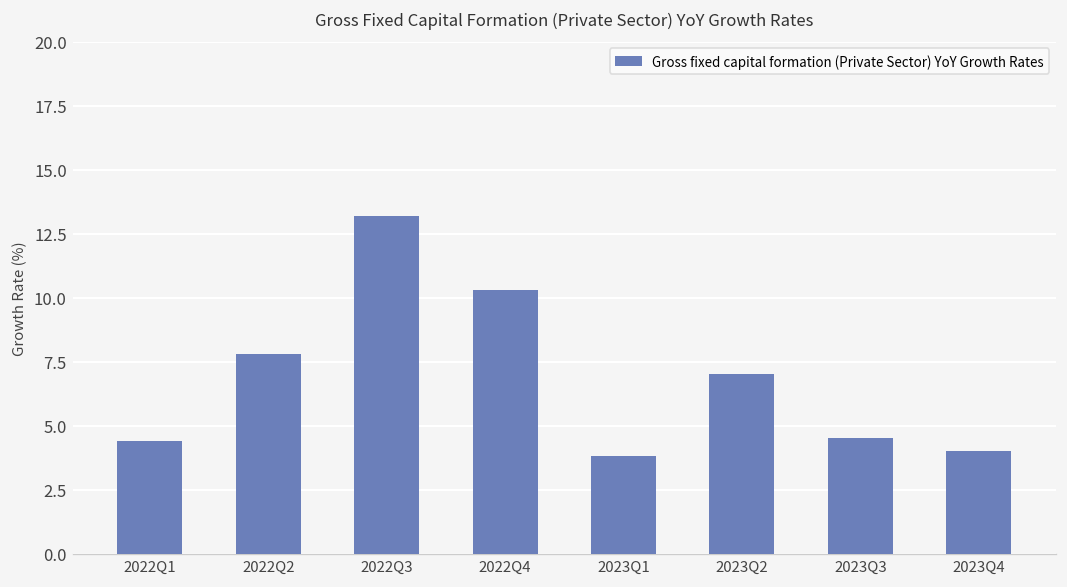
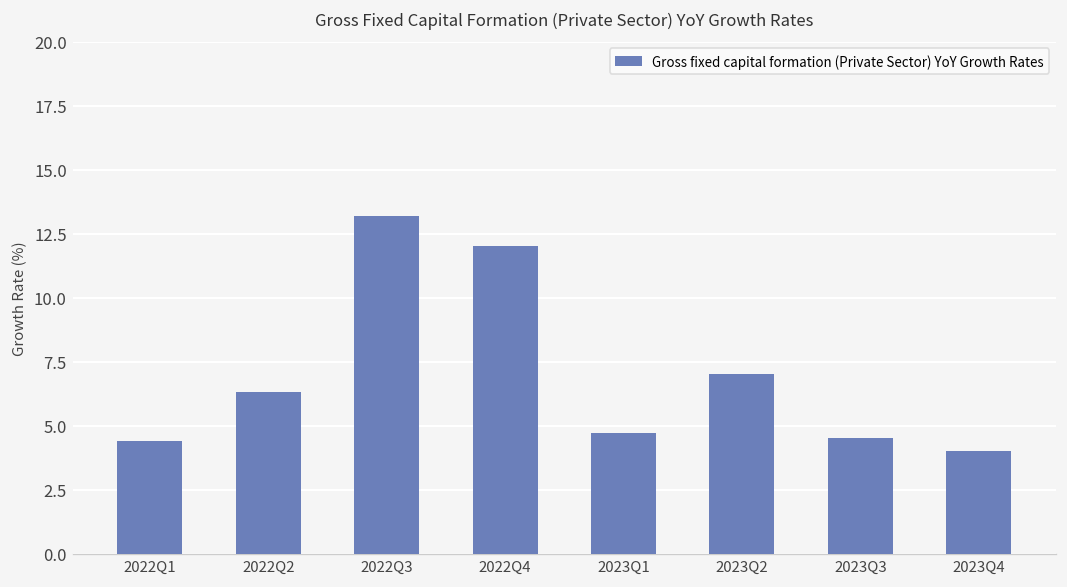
2022Q2: 7.8 -> 6.3
2022Q4: 10.3 -> 12.0
2023Q1: 3.8 -> 4.7
